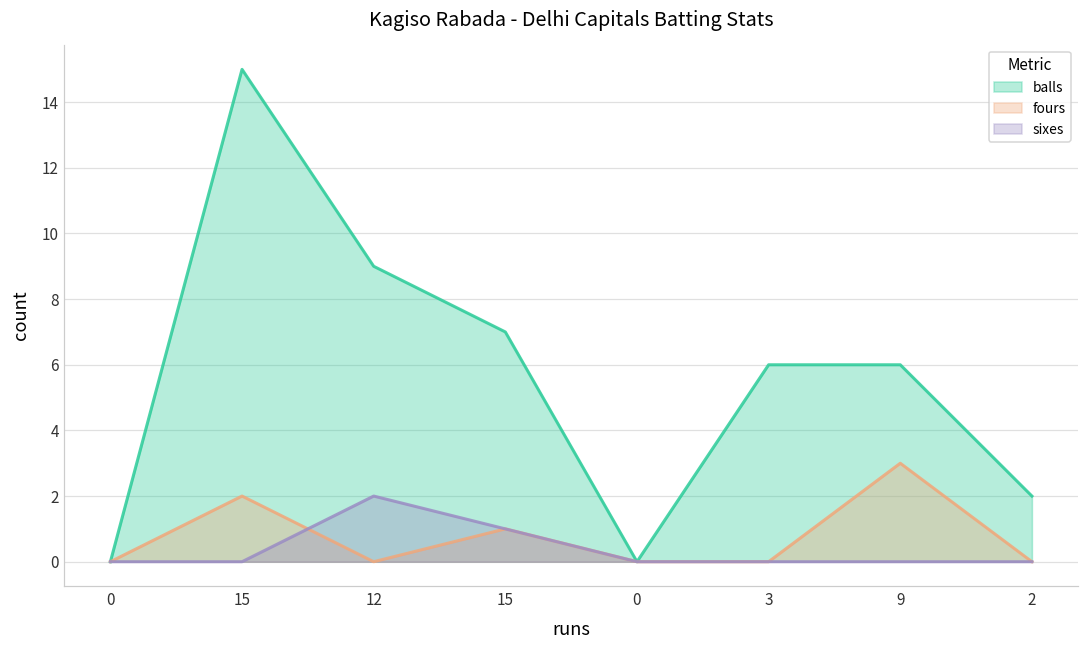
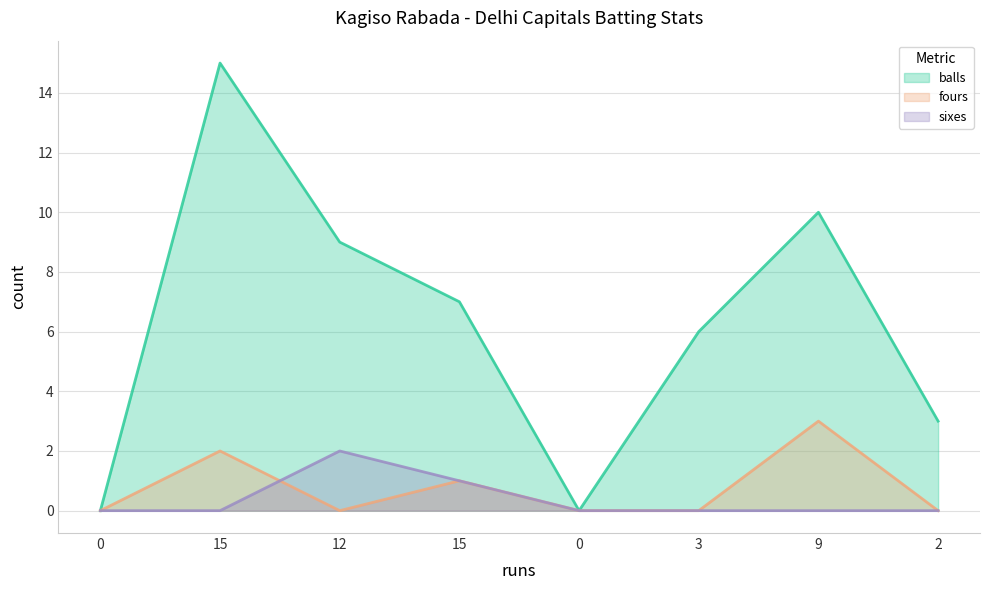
balls, 9: 6 -> 10
balls, 2: 2 -> 3
